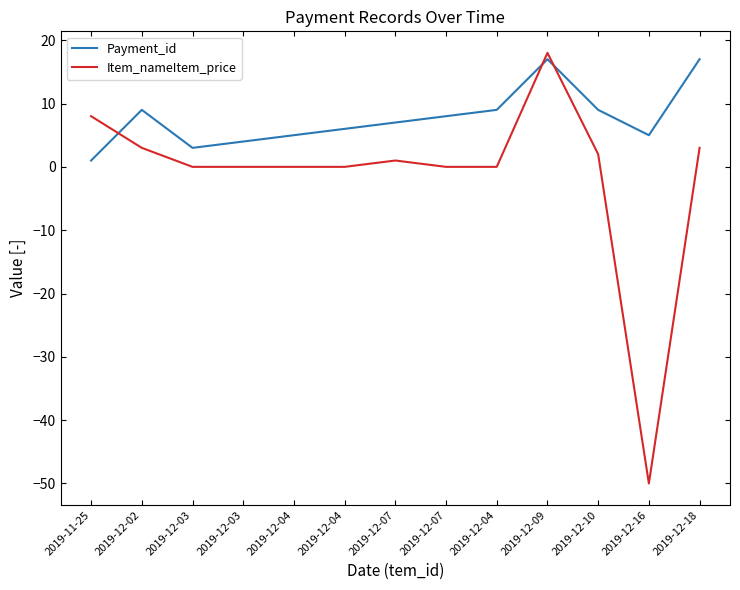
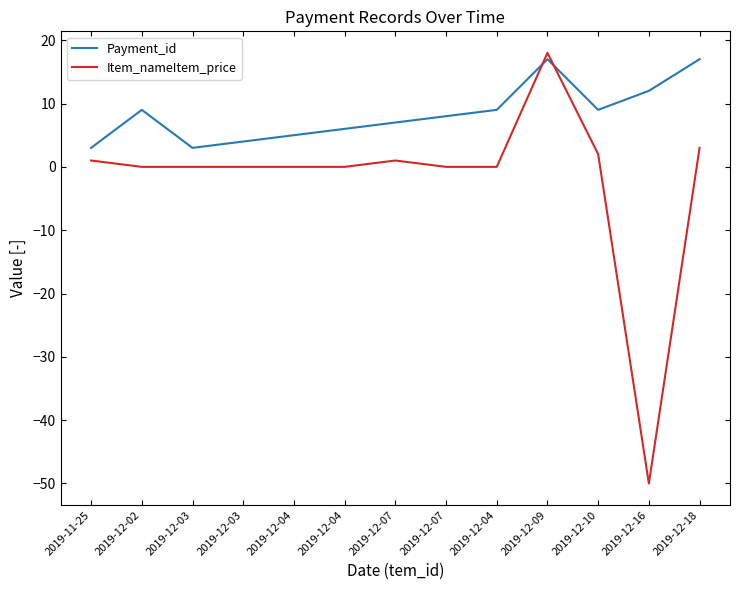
Payment_id, 2019-11-25: 1 -> 3
Item_nameItem_price, 2019-11-25: 8 -> 1
Item_nameItem_price, 2019-12-02: 3 -> 0
Payment_id, 2019-12-16: 5 -> 12
